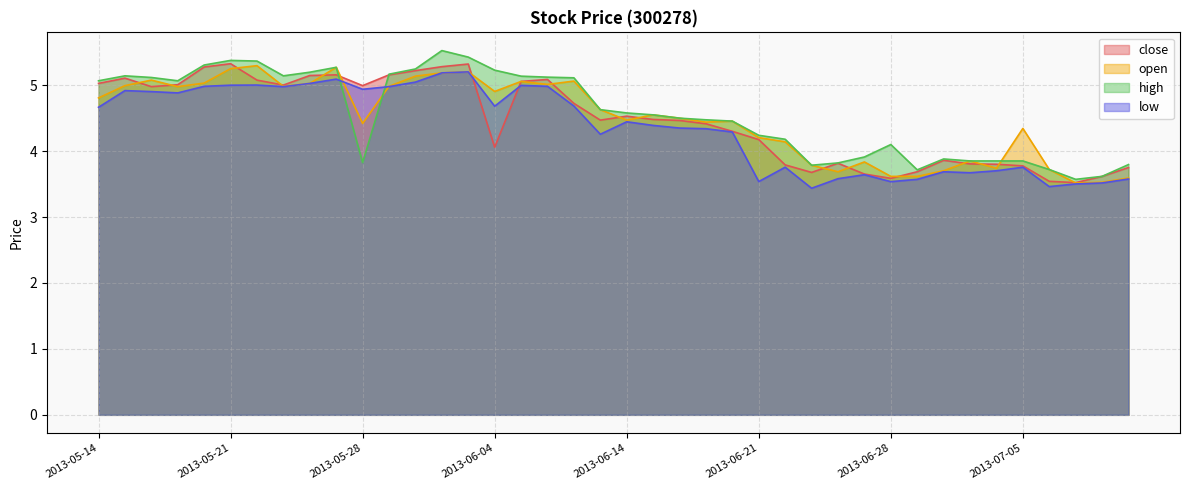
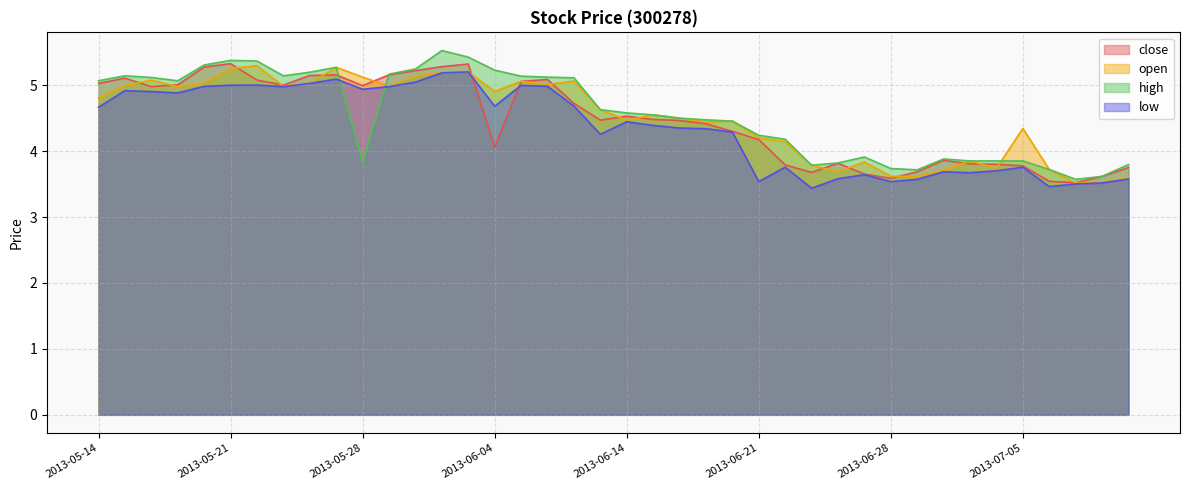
open, 2013-05-28: 4.4 -> 5.1
high, 2013-06-28: 4.1 -> 3.7
